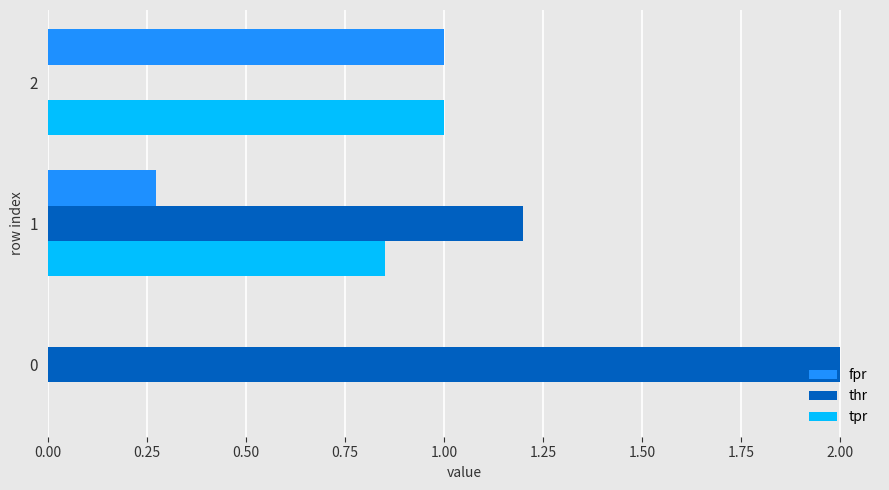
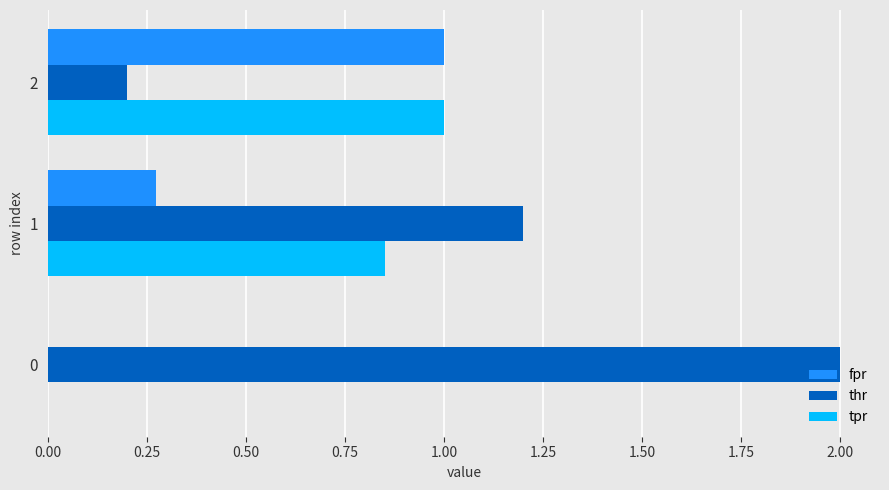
thr, 2: 0.0 -> 0.2
